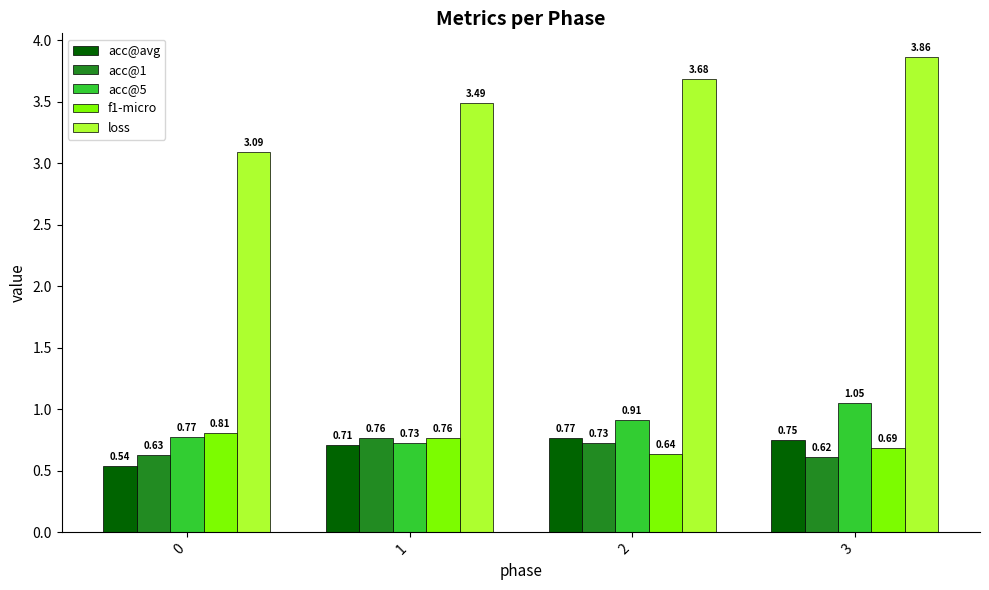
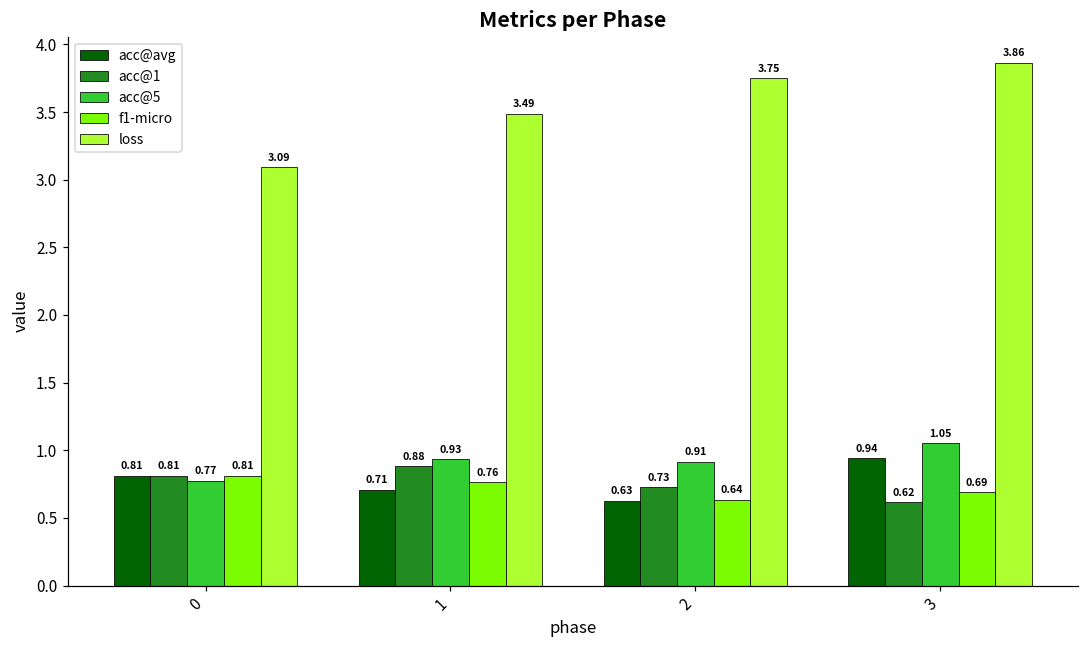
acc@avg, 0: 0.54 -> 0.81
acc@1, 0: 0.63 -> 0.81
acc@1, 1: 0.76 -> 0.88
acc@5, 1: 0.73 -> 0.93
acc@avg, 2: 0.77 -> 0.63
loss, 2: 3.68 -> 3.75
acc@avg, 3: 0.75 -> 0.94
